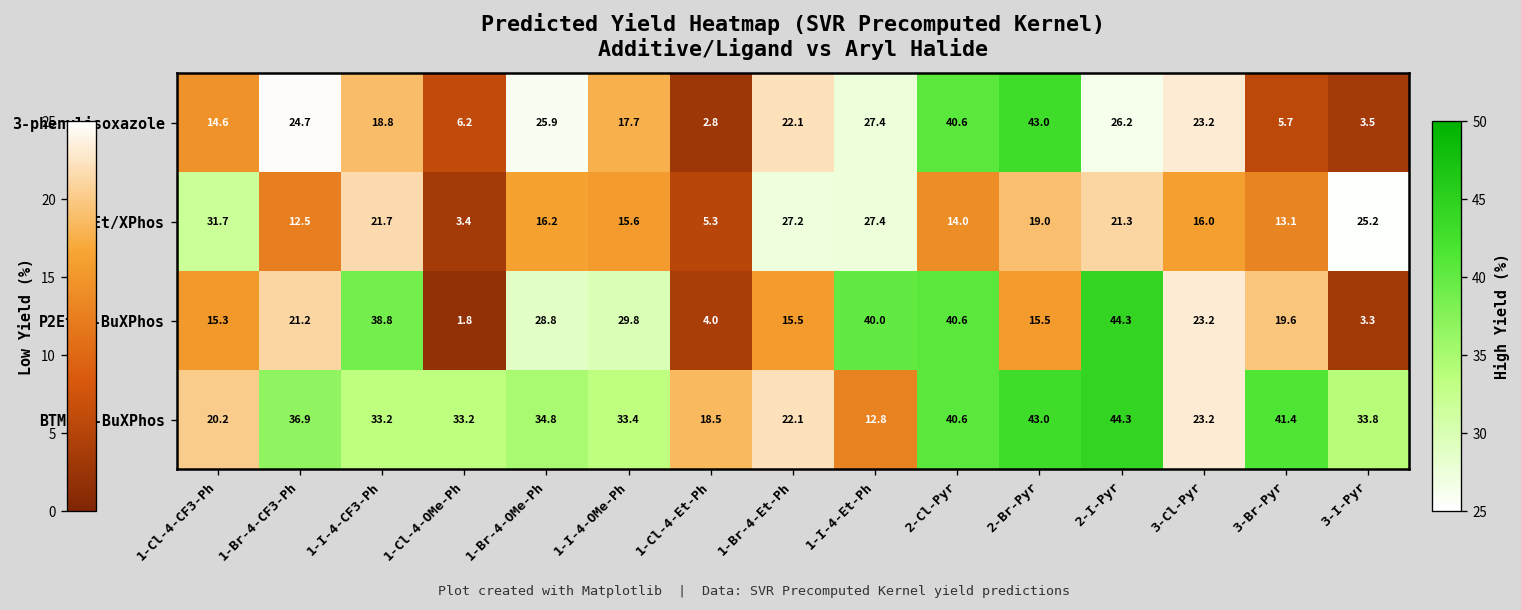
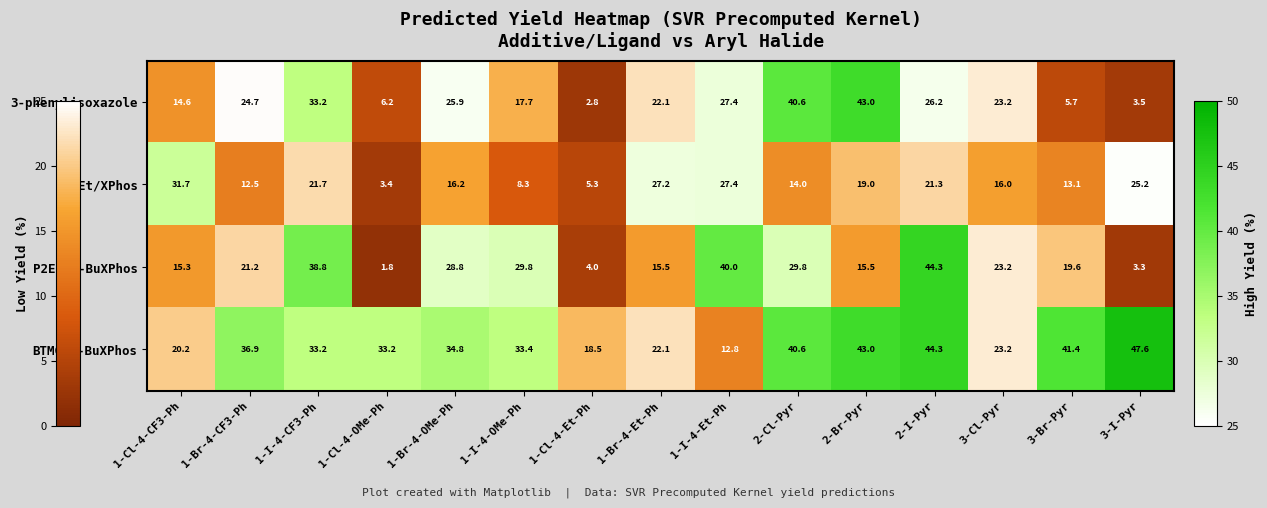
3-phenylisoxazole, 1-I-4-CF3-Ph: 18.8 -> 33.2
P2Et/XPhos, 1-I-4-OMe-Ph: 15.6 -> 8.3
P2Et/t-BuXPhos, 2-Cl-Pyr: 40.6 -> 29.8
BTMG/t-BuXPhos, 3-I-Pyr: 33.8 -> 47.6
